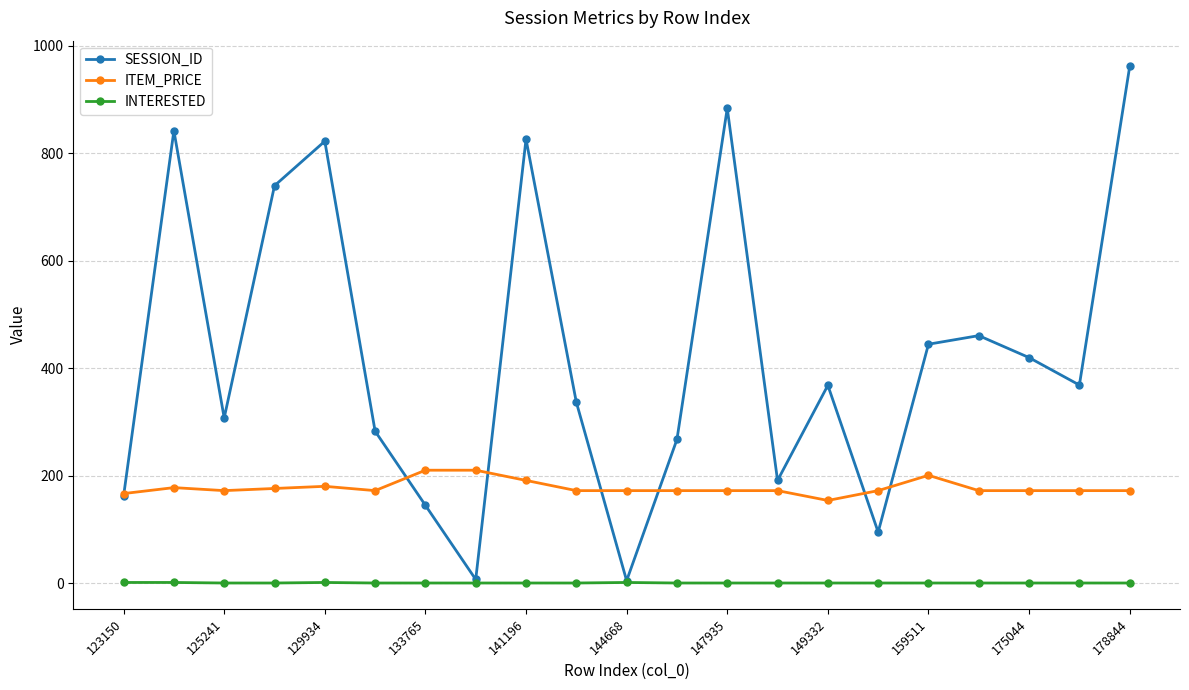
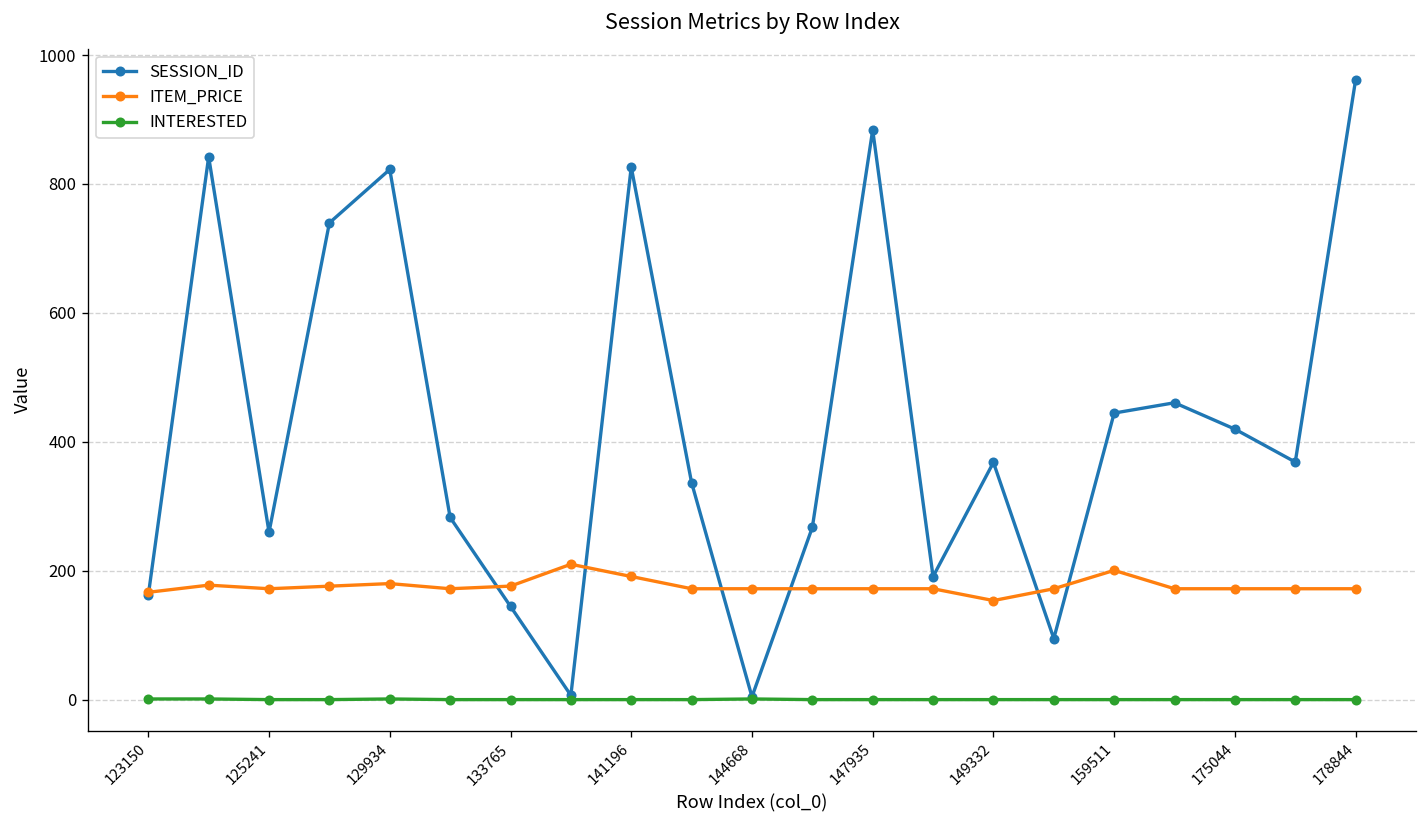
SESSION_ID, 125241: 310 -> 260
ITEM_PRICE, 133765: 210 -> 180
